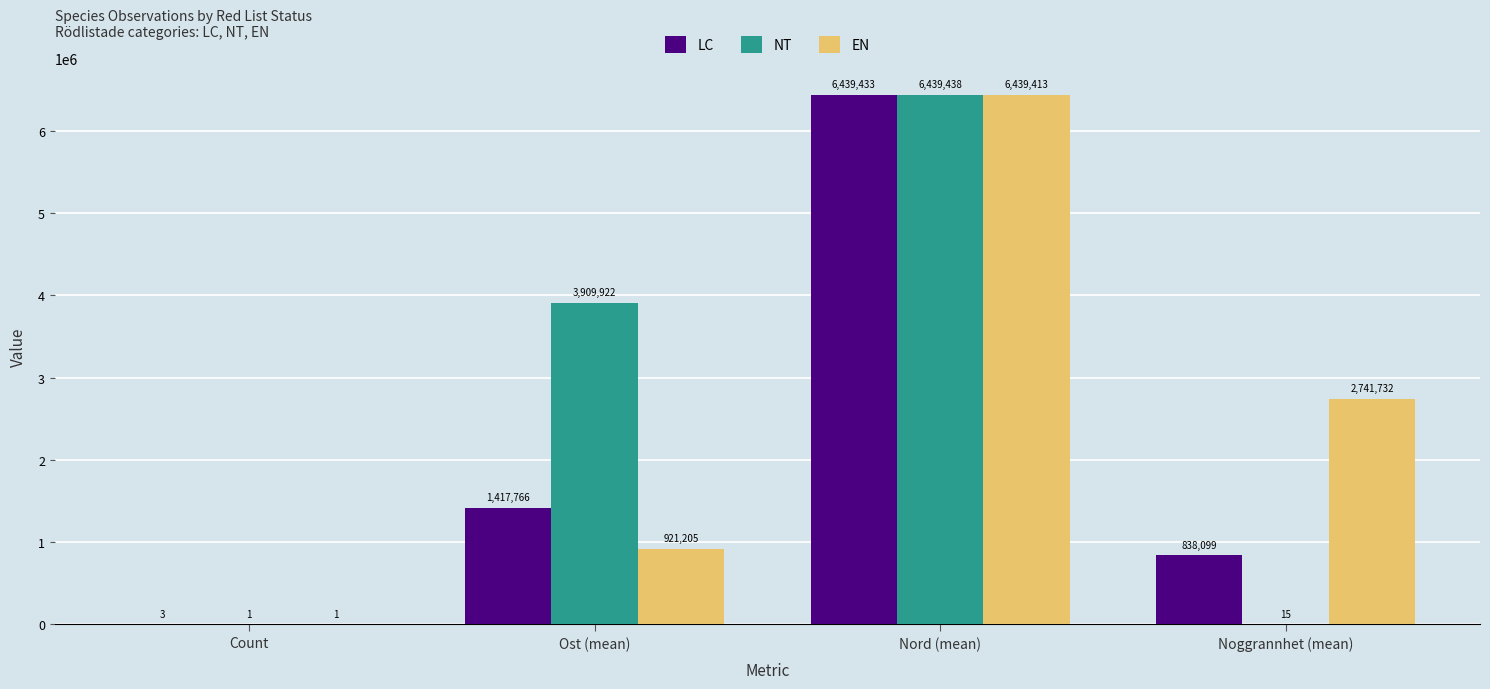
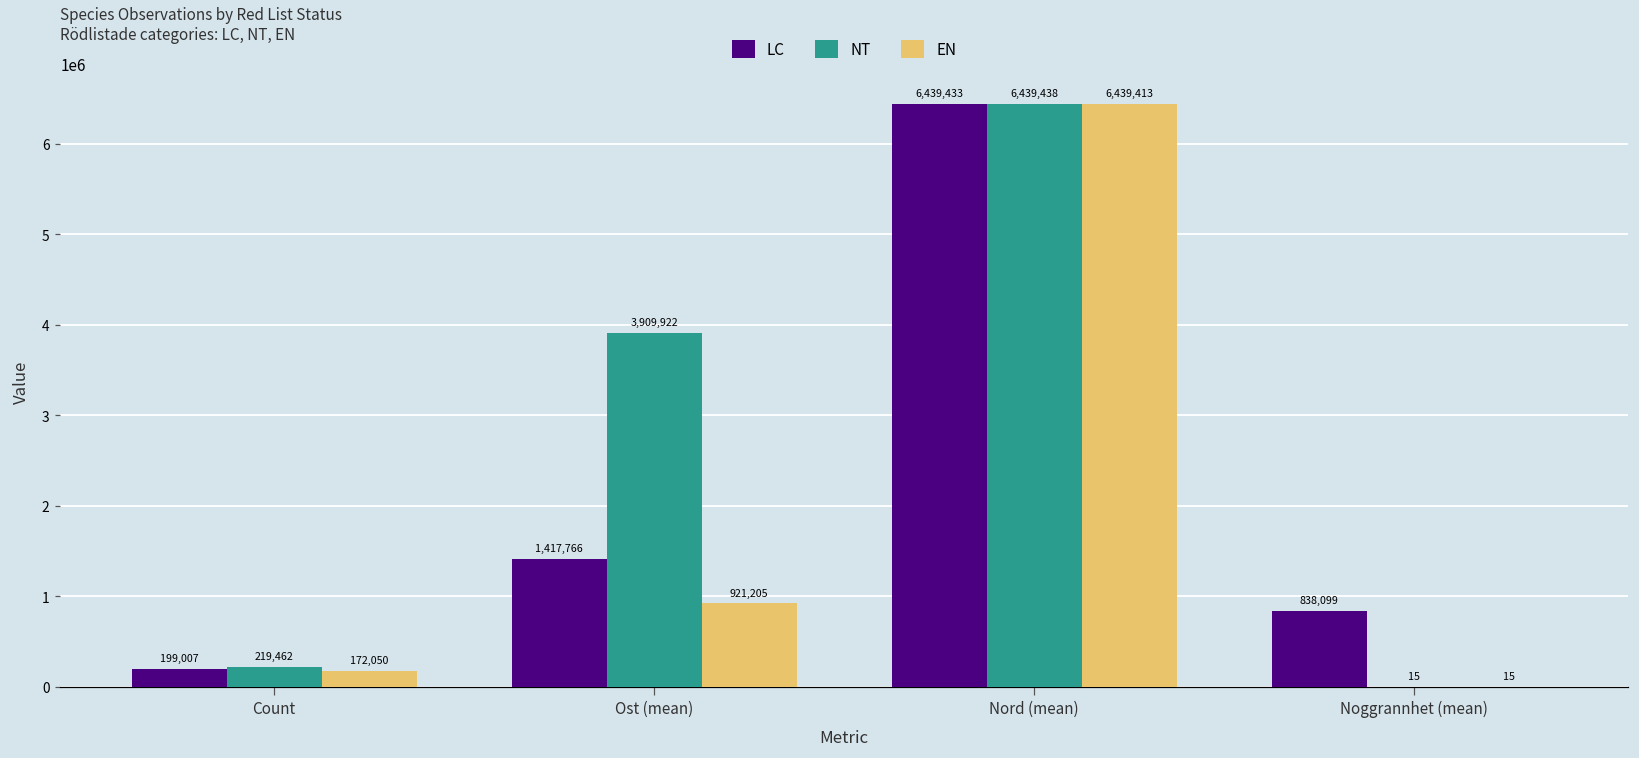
LC, Count: 3 -> 199,007
NT, Count: 1 -> 219,462
EN, Count: 1 -> 172,050
EN, Noggrannhet (mean): 2,741,732 -> 15
